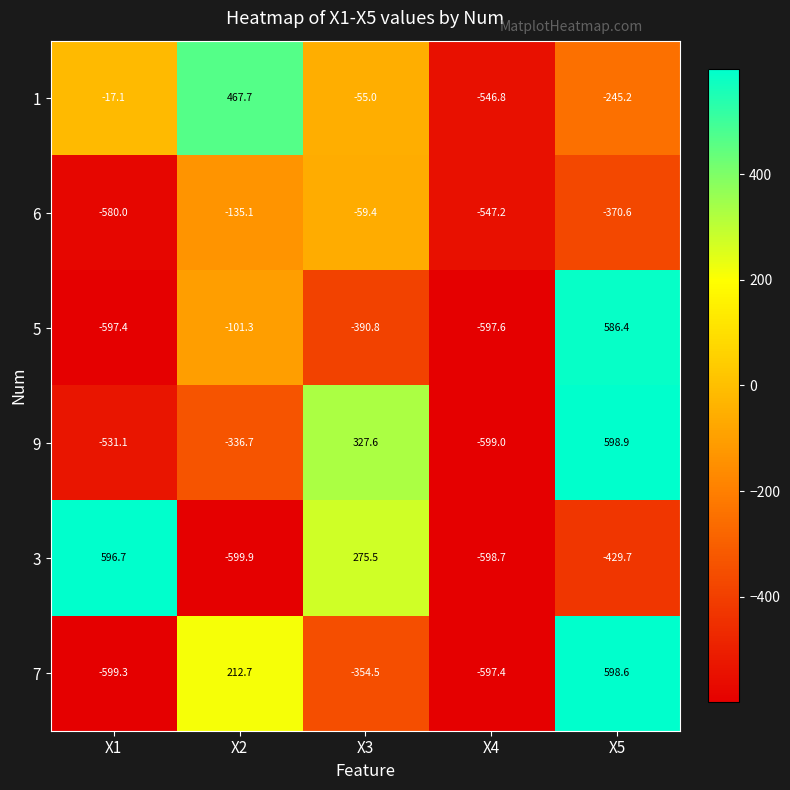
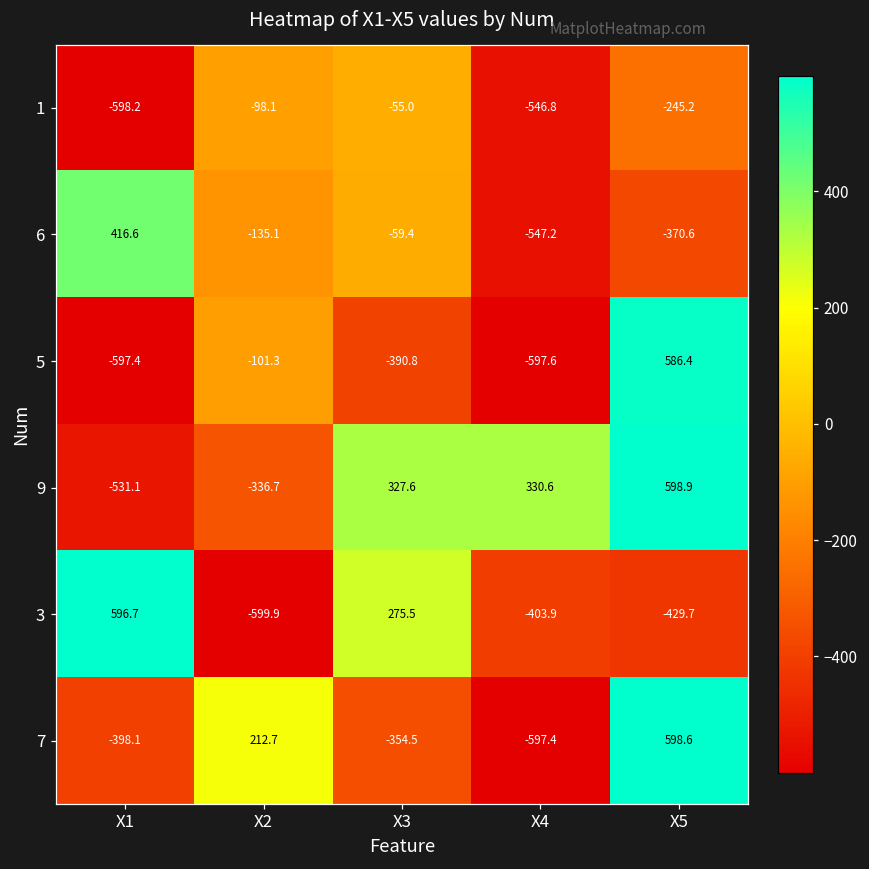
1, X1: -17.1 -> -598.2
1, X2: 467.7 -> -98.1
6, X1: -580.0 -> 416.6
9, X4: -599.0 -> 330.6
3, X4: -598.7 -> -403.9
7, X1: -599.3 -> -398.1
